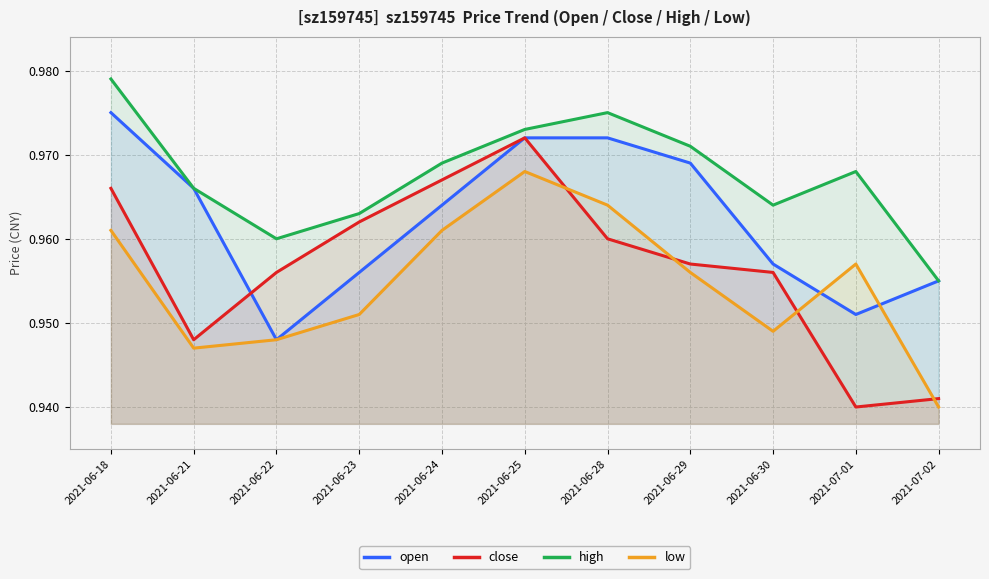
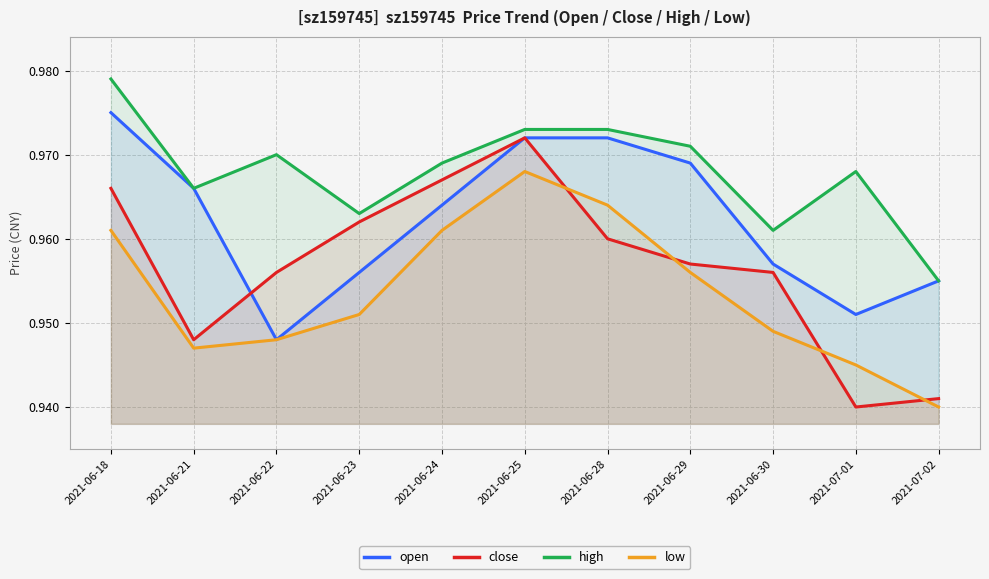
high, 2021-06-22: 0.96 -> 0.97
high, 2021-06-28: 0.975 -> 0.973
high, 2021-06-30: 0.964 -> 0.961
low, 2021-07-01: 0.957 -> 0.945
